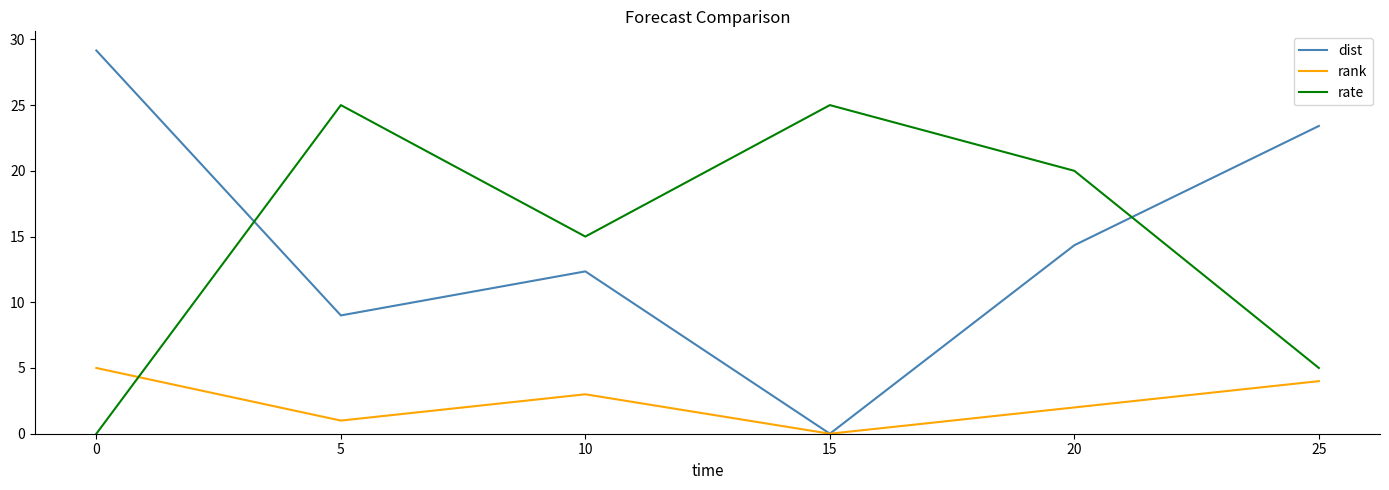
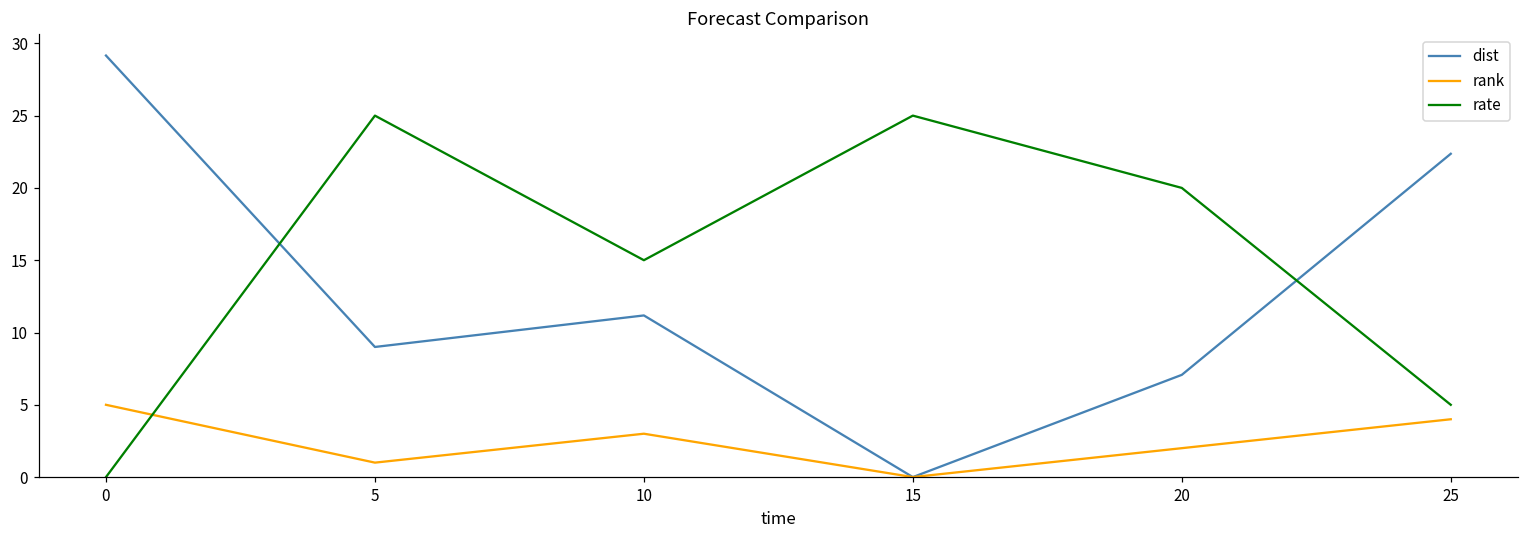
dist, 10: 12.3 -> 11.2
dist, 20: 14.3 -> 7.1
dist, 25: 23.4 -> 22.4
